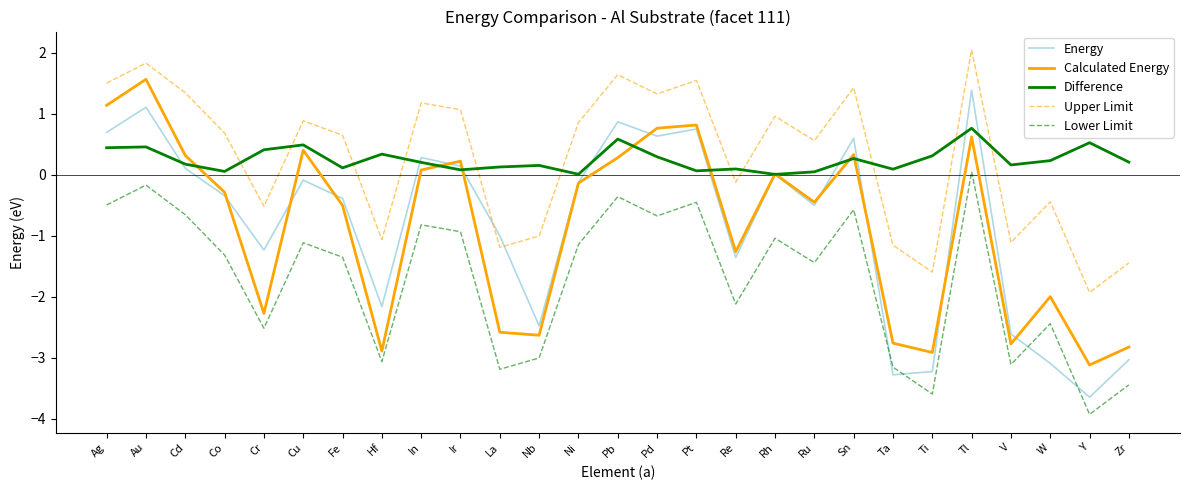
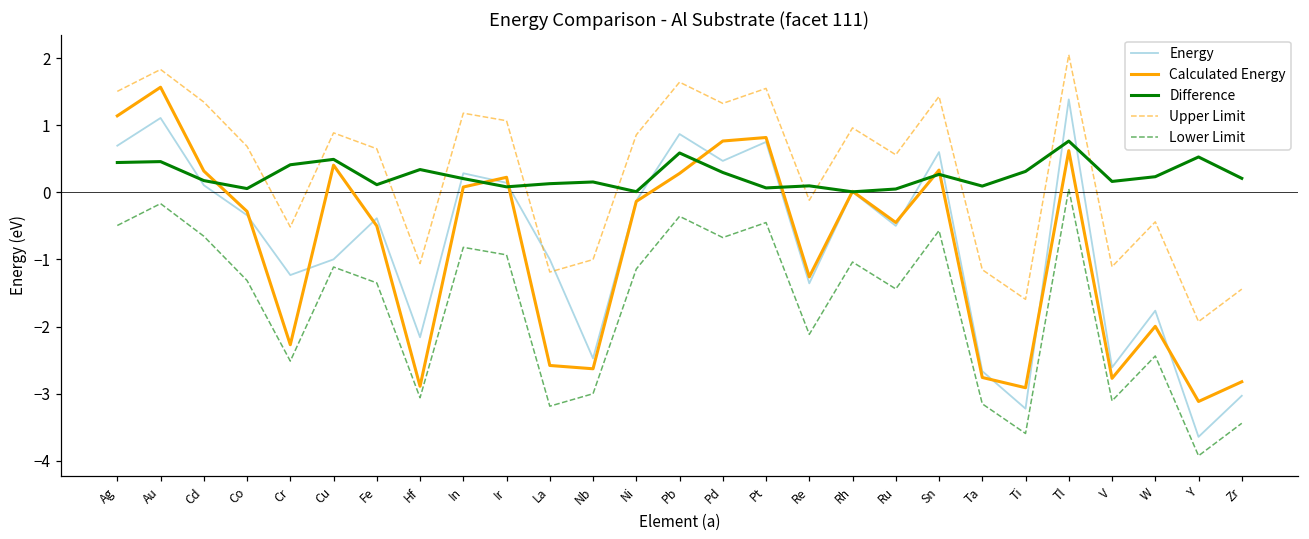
Energy, Cu: -0.1 -> -1.0
Energy, Pd: 0.6 -> 0.5
Energy, Ta: -3.3 -> -2.7
Energy, W: -3.1 -> -1.8
